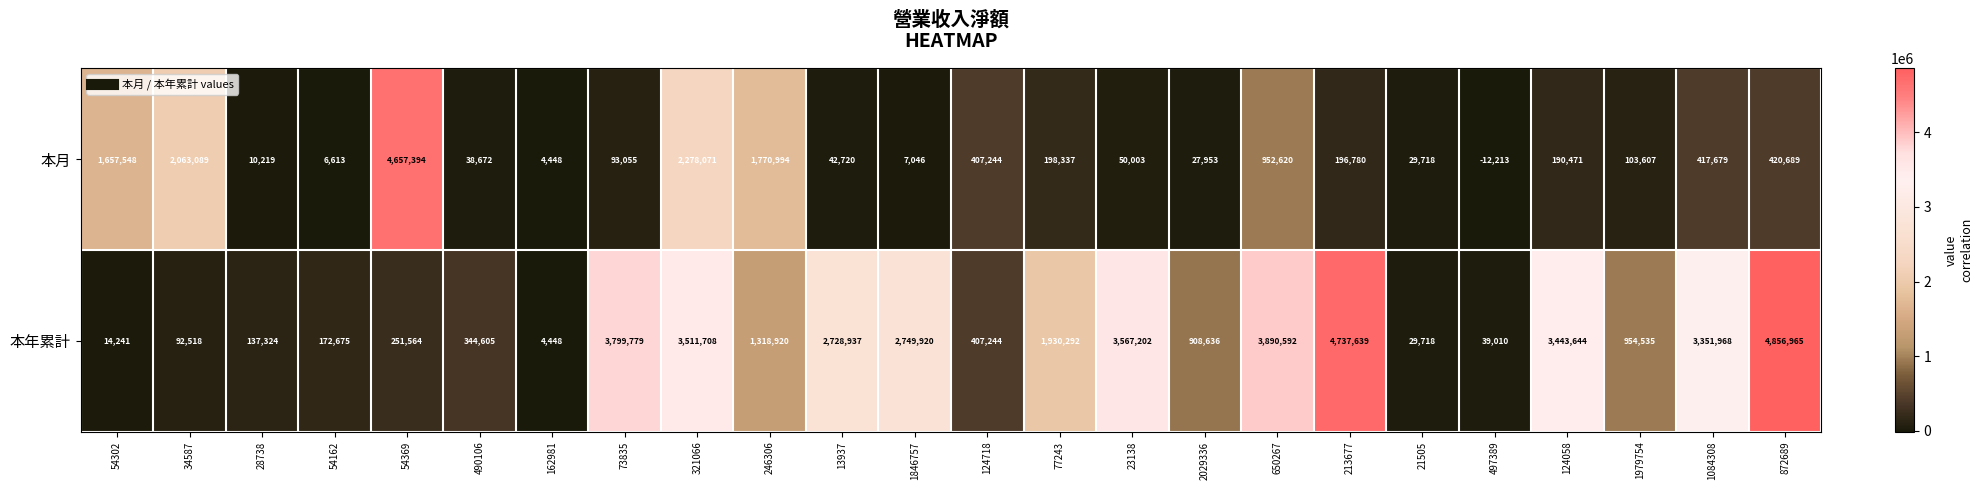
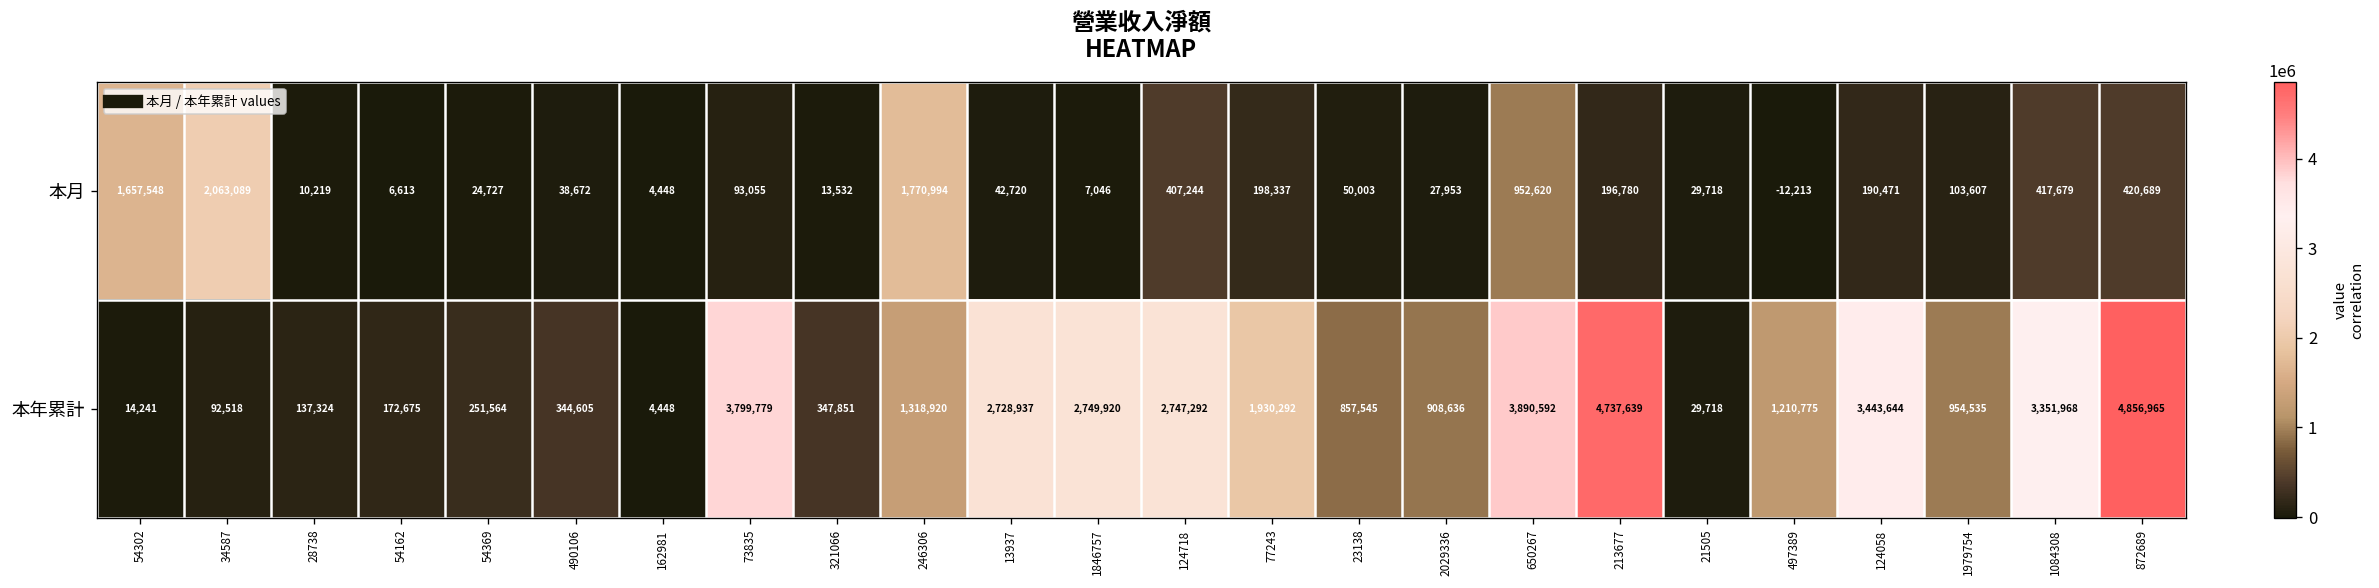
本月, 54369: 4,657,394 -> 24,727
本月, 321066: 2,278,071 -> 13,532
本年累計, 321066: 3,511,708 -> 347,851
本年累計, 124718: 407,244 -> 2,747,292
本年累計, 23138: 3,567,202 -> 857,545
本年累計, 497389: 39,010 -> 1,210,775
